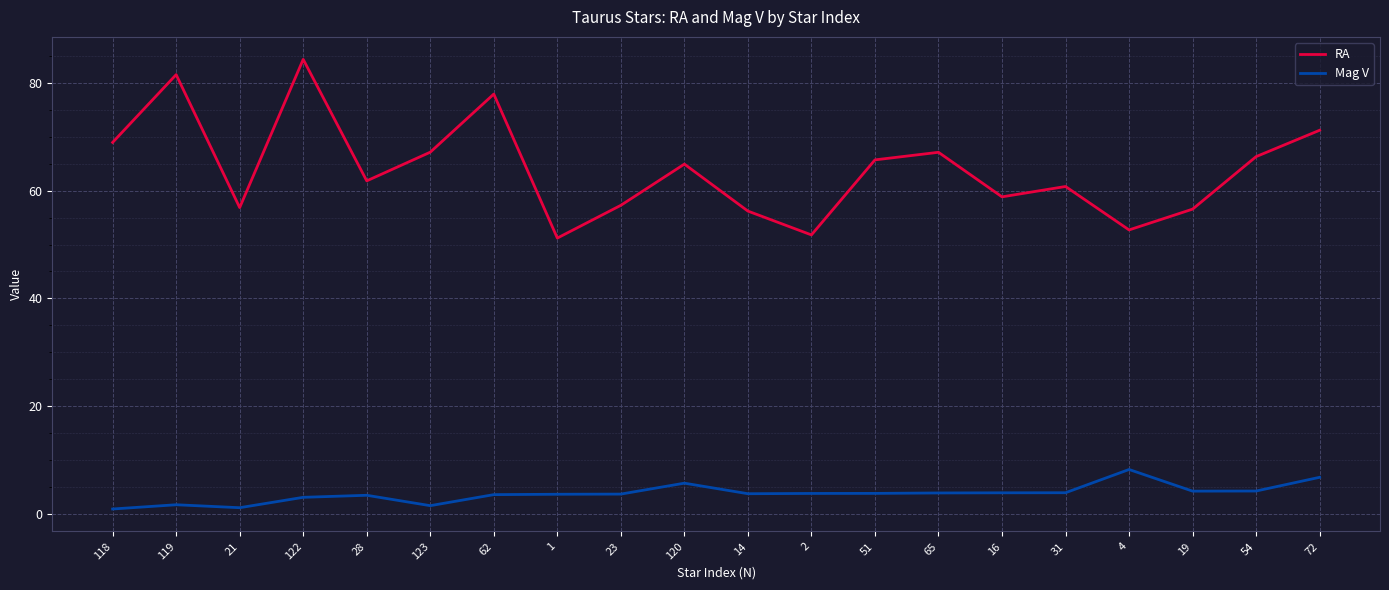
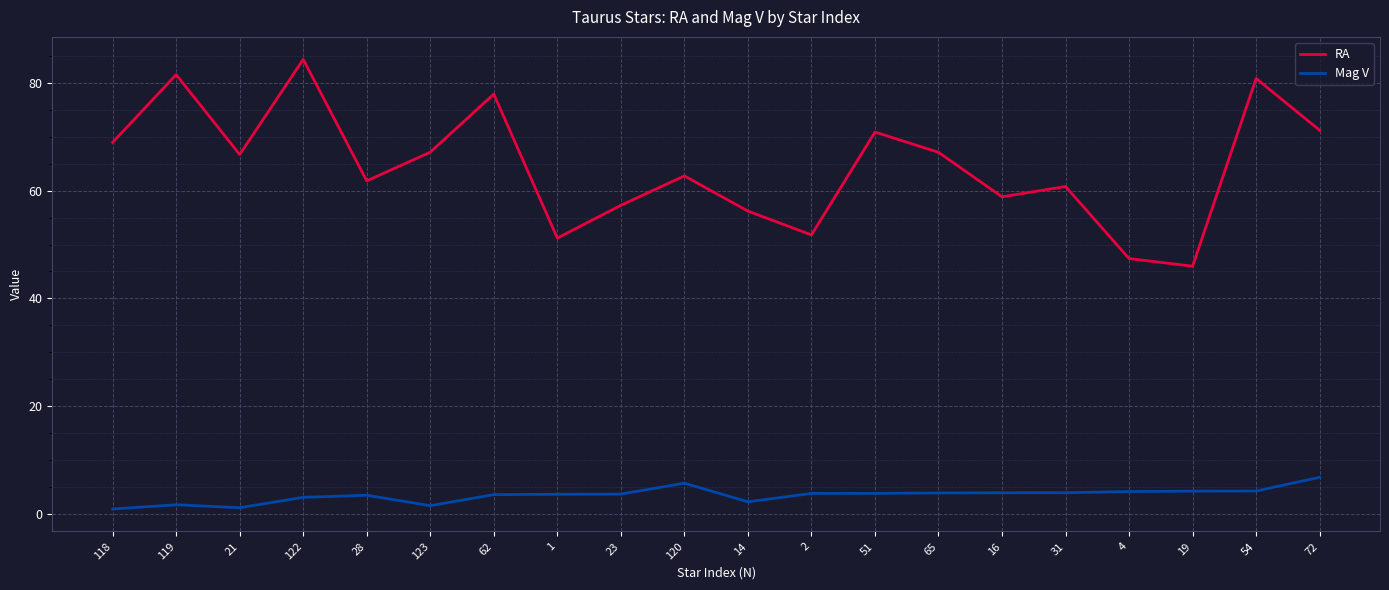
RA, 21: 57 -> 67
RA, 120: 65 -> 63
Mag V, 14: 4 -> 2
RA, 51: 66 -> 71
RA, 4: 53 -> 47
Mag V, 4: 8 -> 4
RA, 19: 57 -> 46
RA, 54: 66 -> 81
